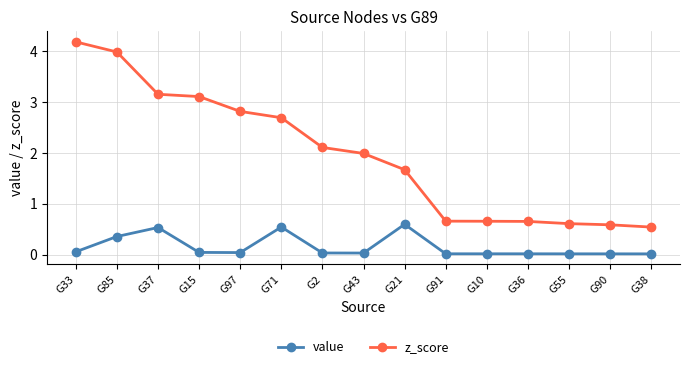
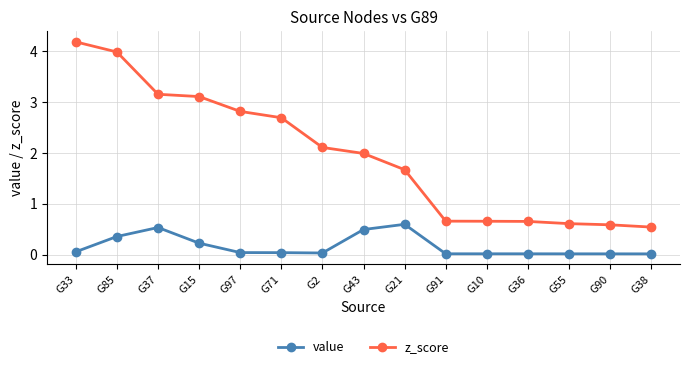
value, G15: 0.0 -> 0.2
value, G71: 0.5 -> 0.0
value, G43: 0.0 -> 0.5
